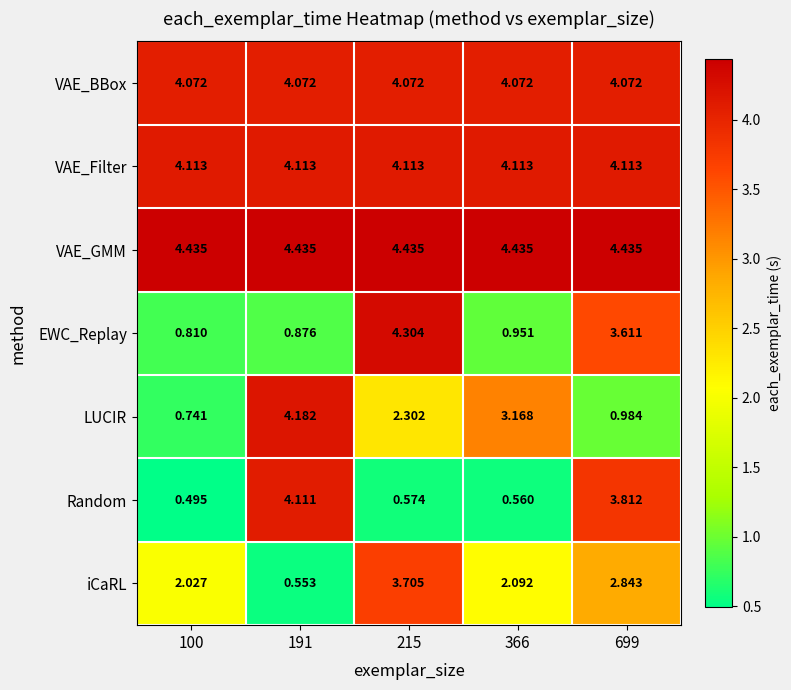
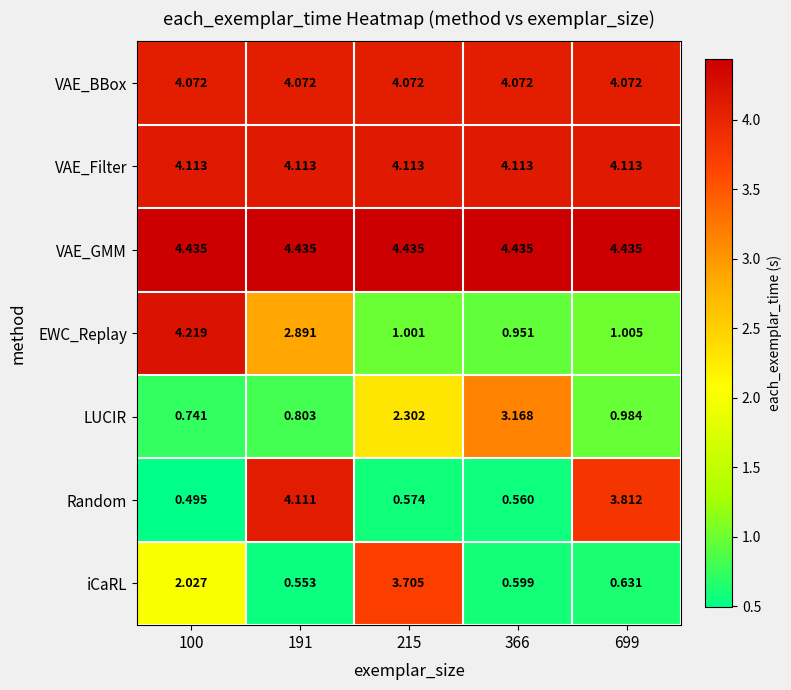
EWC_Replay, 100: 0.810 -> 4.219
EWC_Replay, 191: 0.876 -> 2.891
EWC_Replay, 215: 4.304 -> 1.001
EWC_Replay, 699: 3.611 -> 1.005
LUCIR, 191: 4.182 -> 0.803
iCaRL, 366: 2.092 -> 0.599
iCaRL, 699: 2.843 -> 0.631
